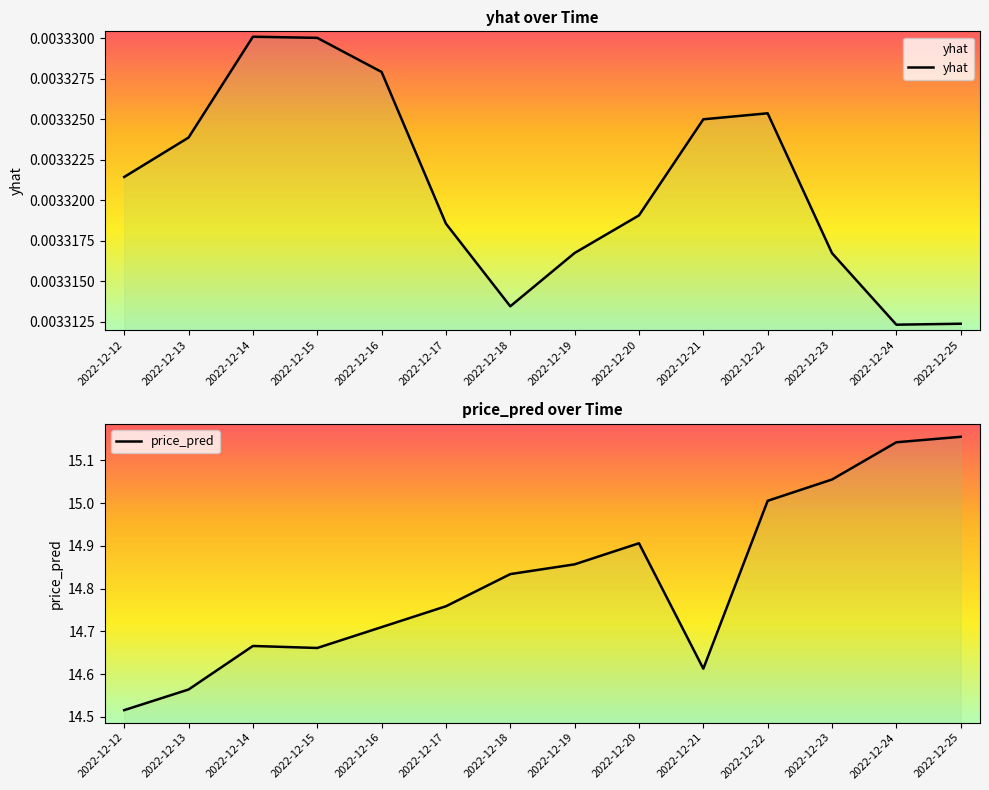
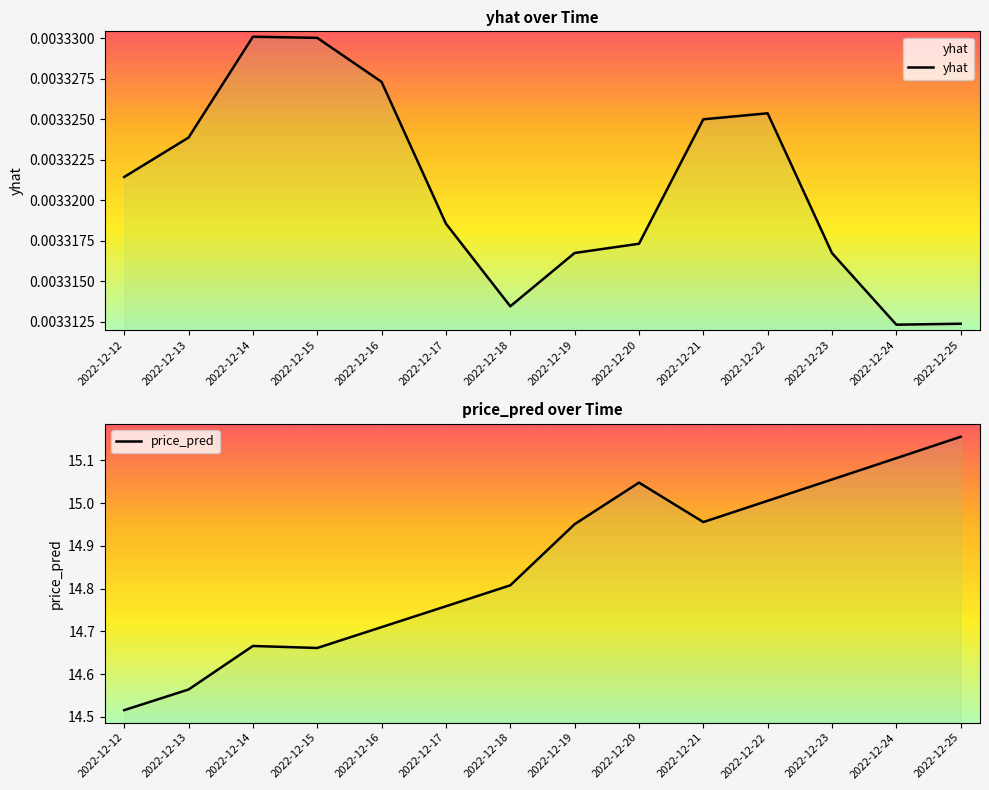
yhat over Time, 2022-12-16: 0.0033279 -> 0.0033273
yhat over Time, 2022-12-20: 0.0033191 -> 0.0033173
price_pred over Time, 2022-12-18: 14.83 -> 14.81
price_pred over Time, 2022-12-19: 14.86 -> 14.95
price_pred over Time, 2022-12-20: 14.91 -> 15.05
price_pred over Time, 2022-12-21: 14.61 -> 14.96
price_pred over Time, 2022-12-24: 15.14 -> 15.10
